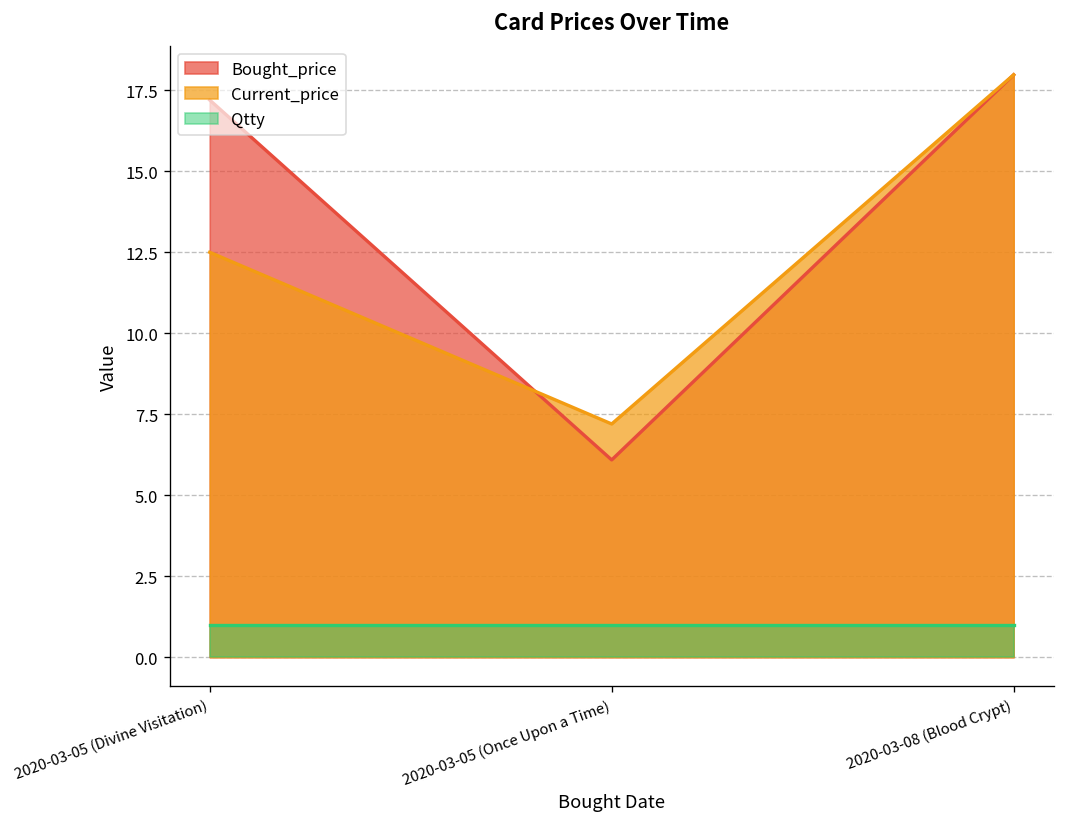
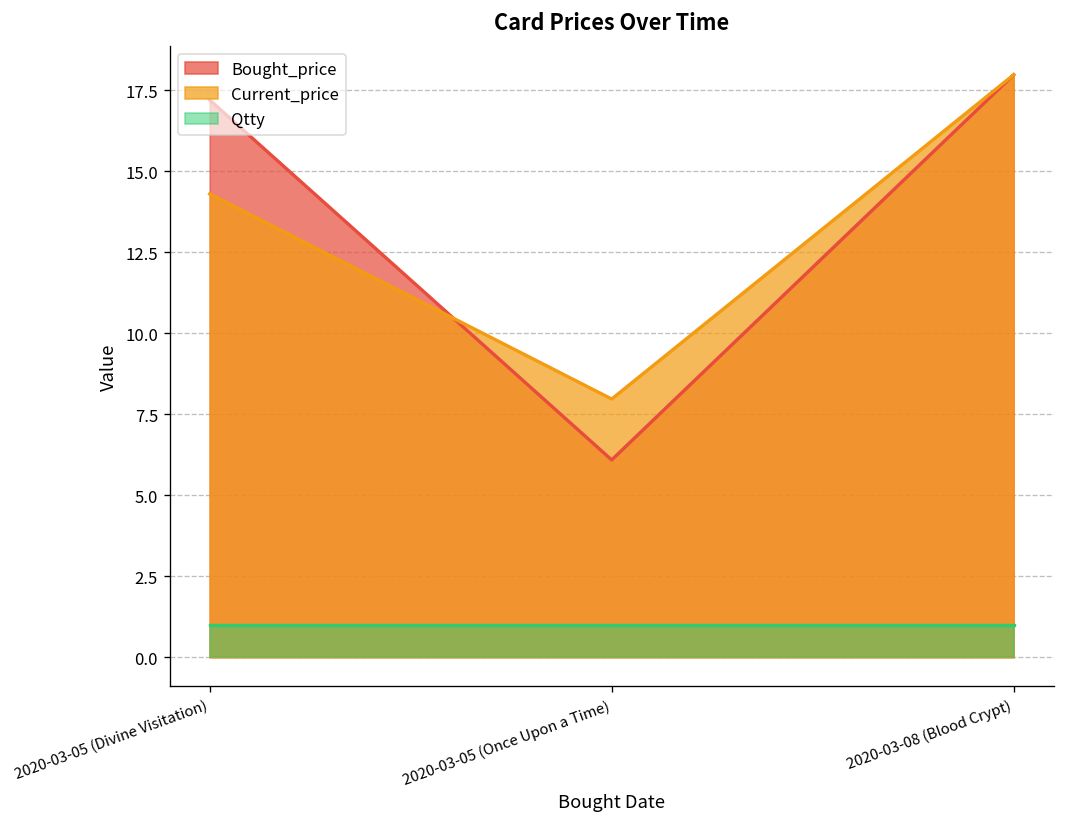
Current_price, 2020-03-05 (Divine Visitation): 12.5 -> 14.3
Current_price, 2020-03-05 (Once Upon a Time): 7.2 -> 8.0
